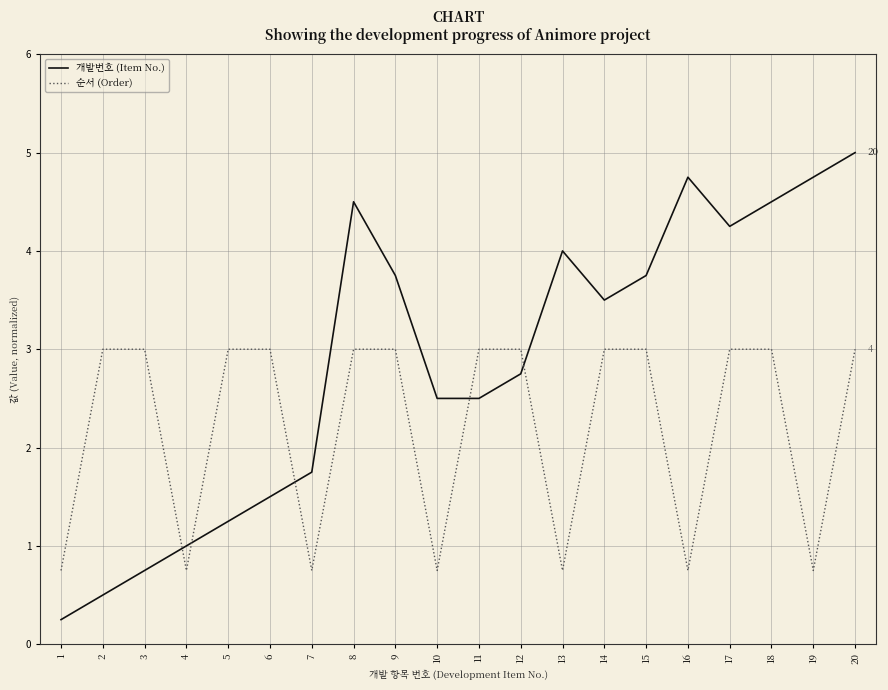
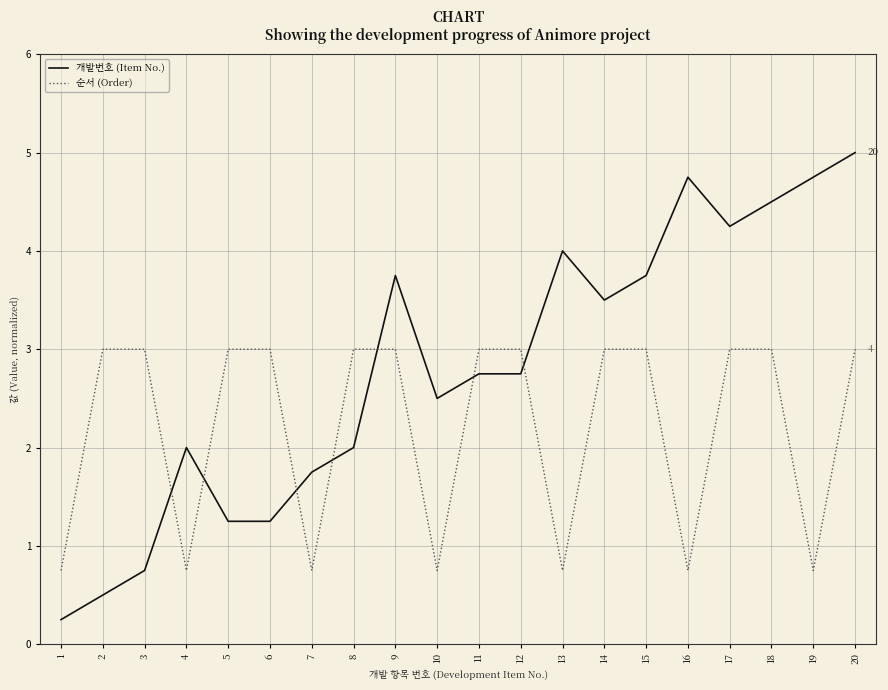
개발번호 (Item No.), 4: 1.0 -> 2.0
개발번호 (Item No.), 6: 1.5 -> 1.3
개발번호 (Item No.), 8: 4.5 -> 2.0
개발번호 (Item No.), 11: 2.5 -> 2.8
